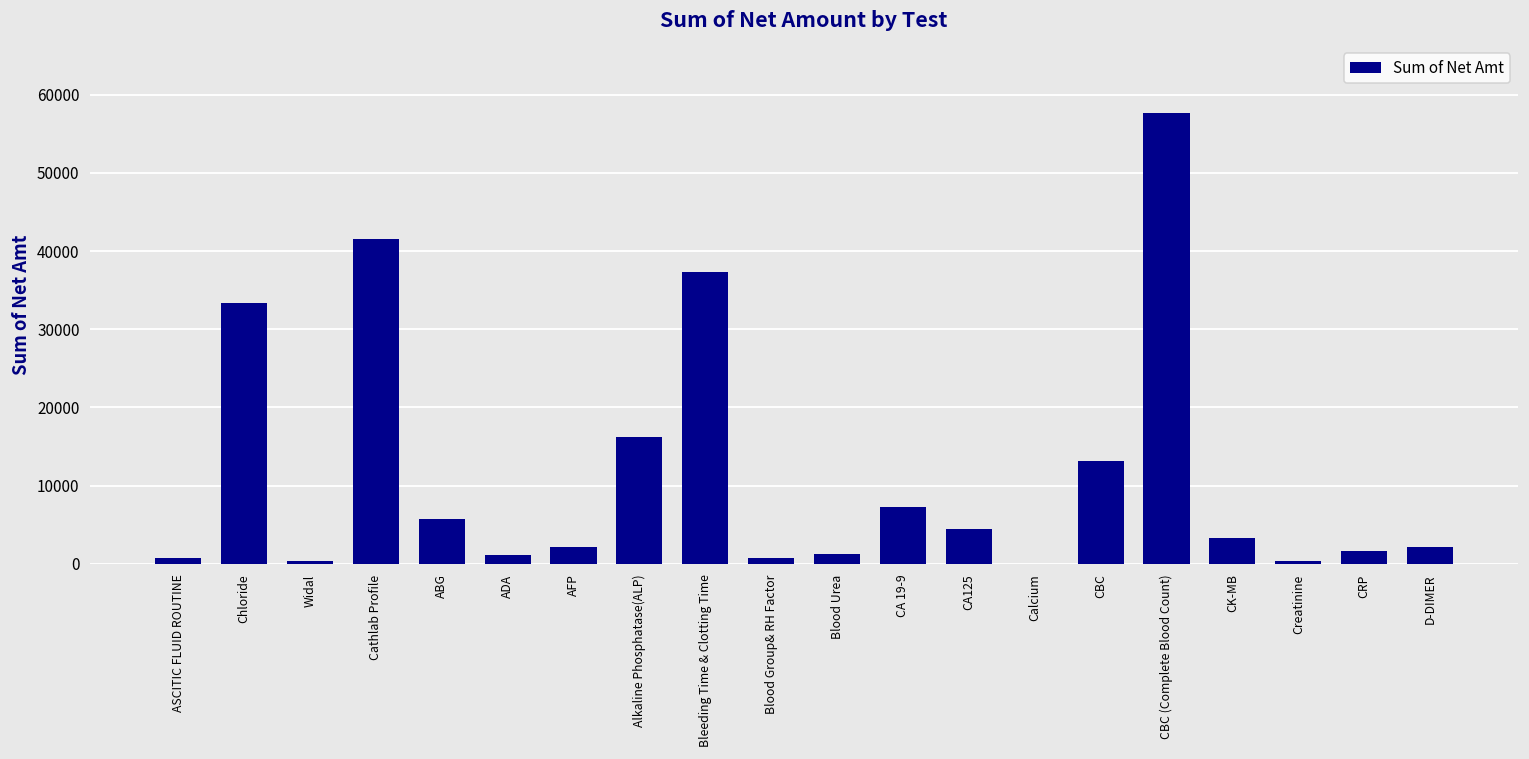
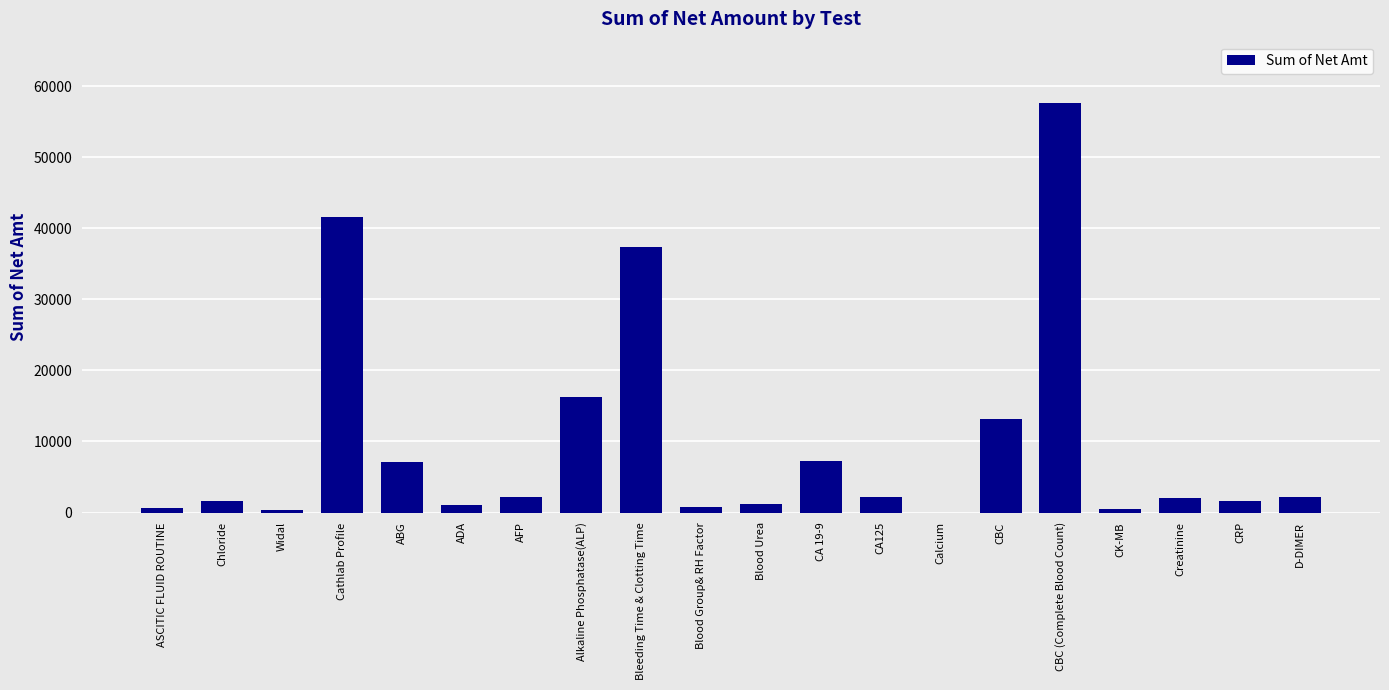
Chloride: 33000 -> 2000
ABG: 6000 -> 7000
CA125: 4000 -> 2000
CK-MB: 3000 -> 1000
Creatinine: 0 -> 2000
